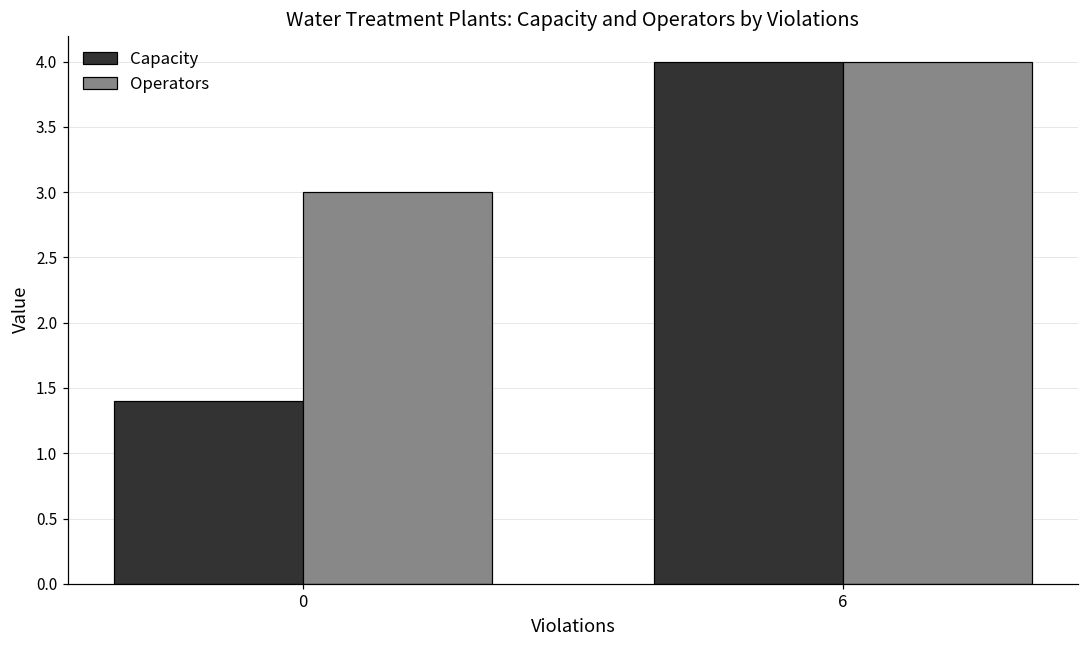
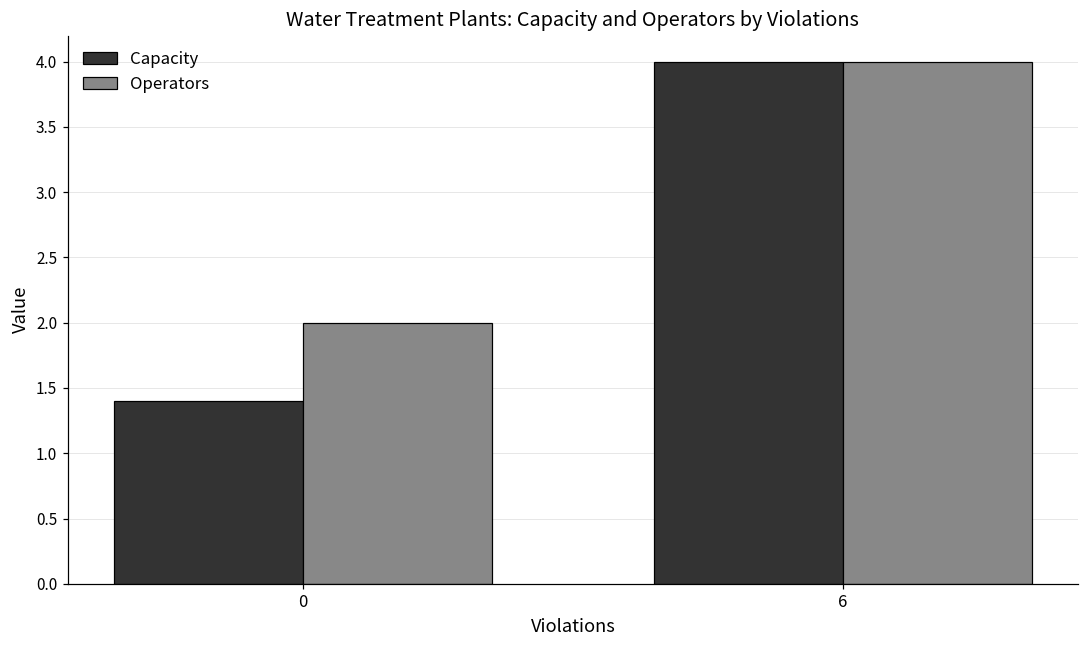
Operators, 0: 3 -> 2
